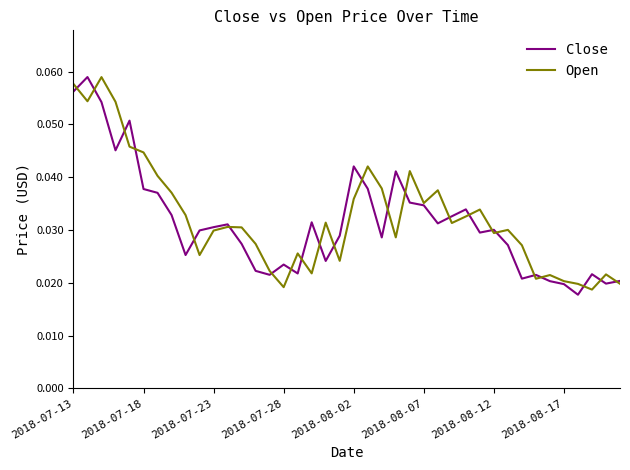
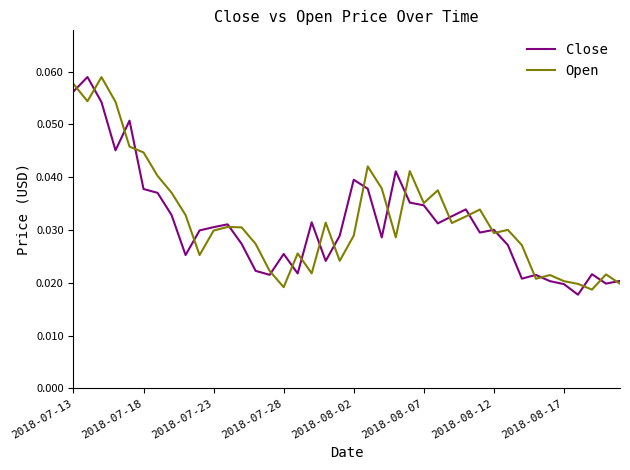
Close, 2018-07-28: 0.023 -> 0.025
Close, 2018-08-02: 0.042 -> 0.040
Open, 2018-08-02: 0.036 -> 0.029
